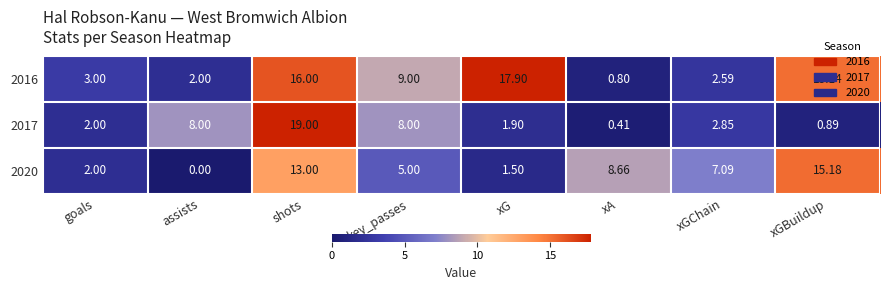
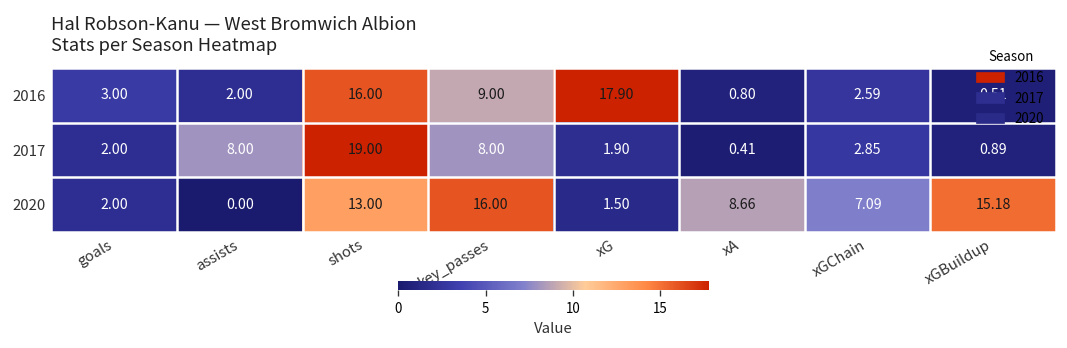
2016, xGBuildup: 15.14 -> 0.51
2020, key_passes: 5.00 -> 16.00
